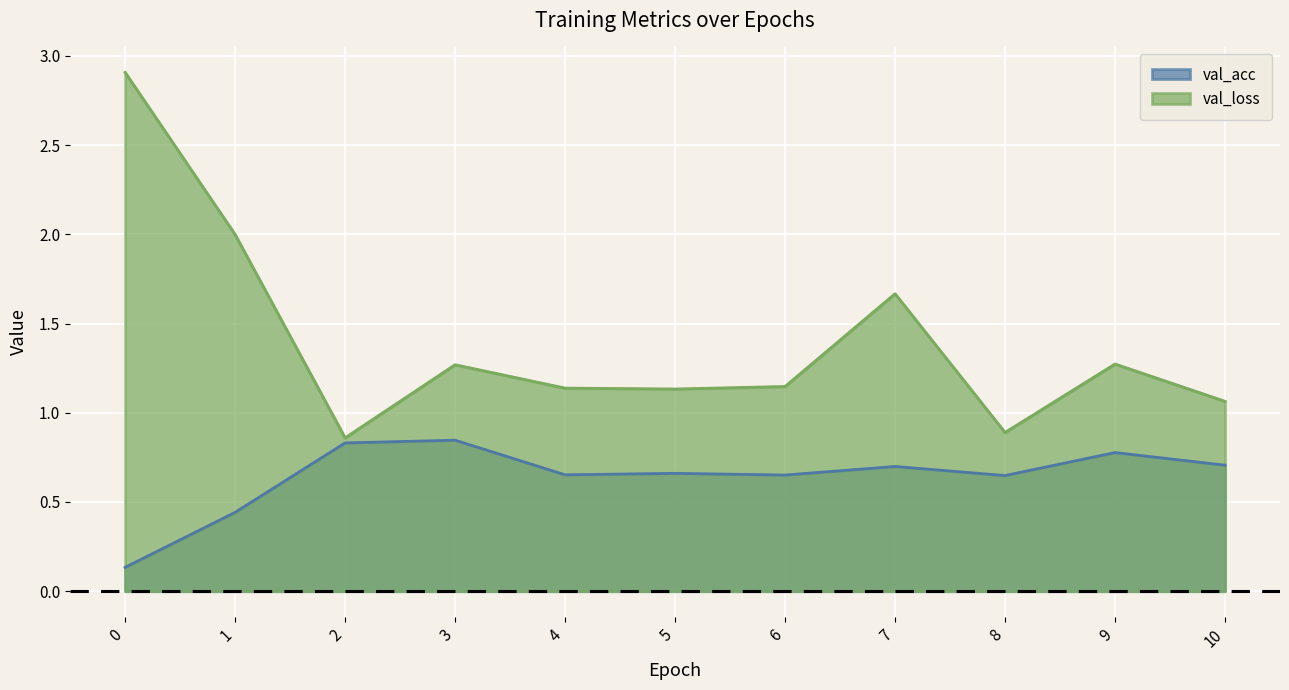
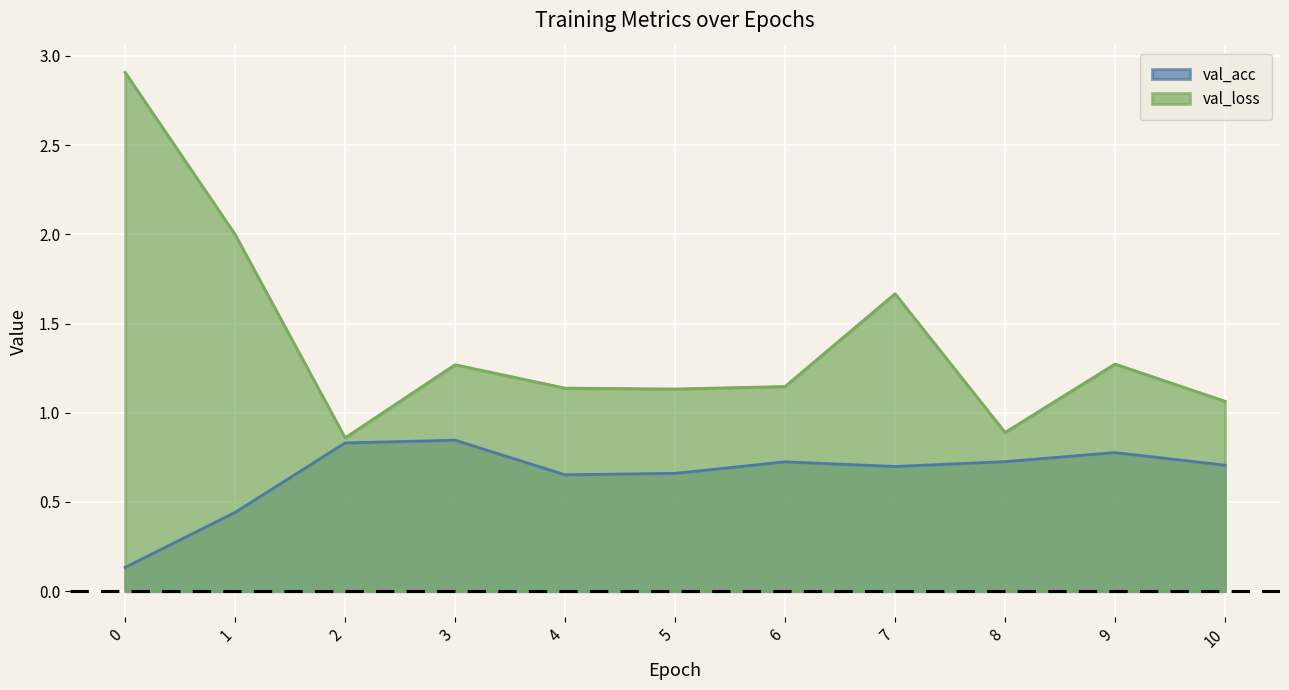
val_acc, 6: 0.65 -> 0.73
val_acc, 8: 0.65 -> 0.73
